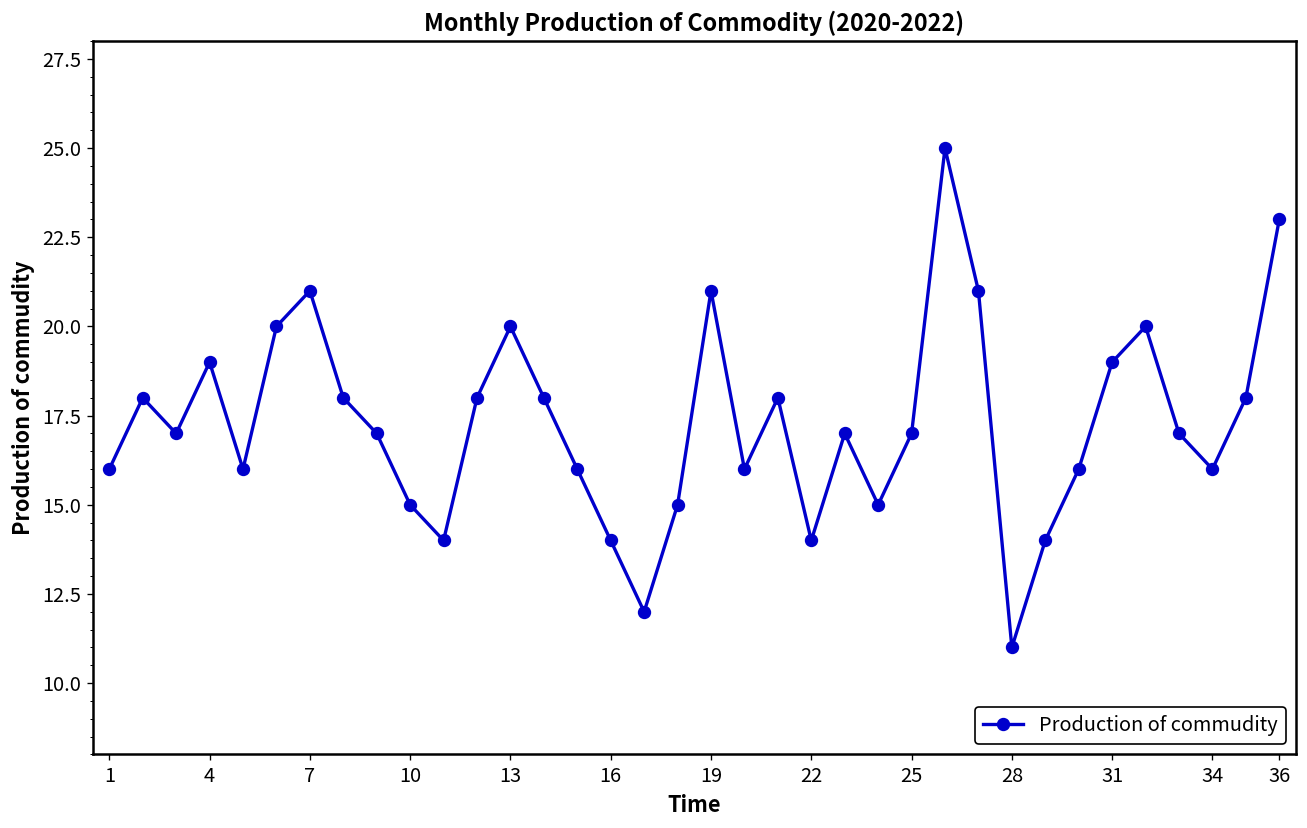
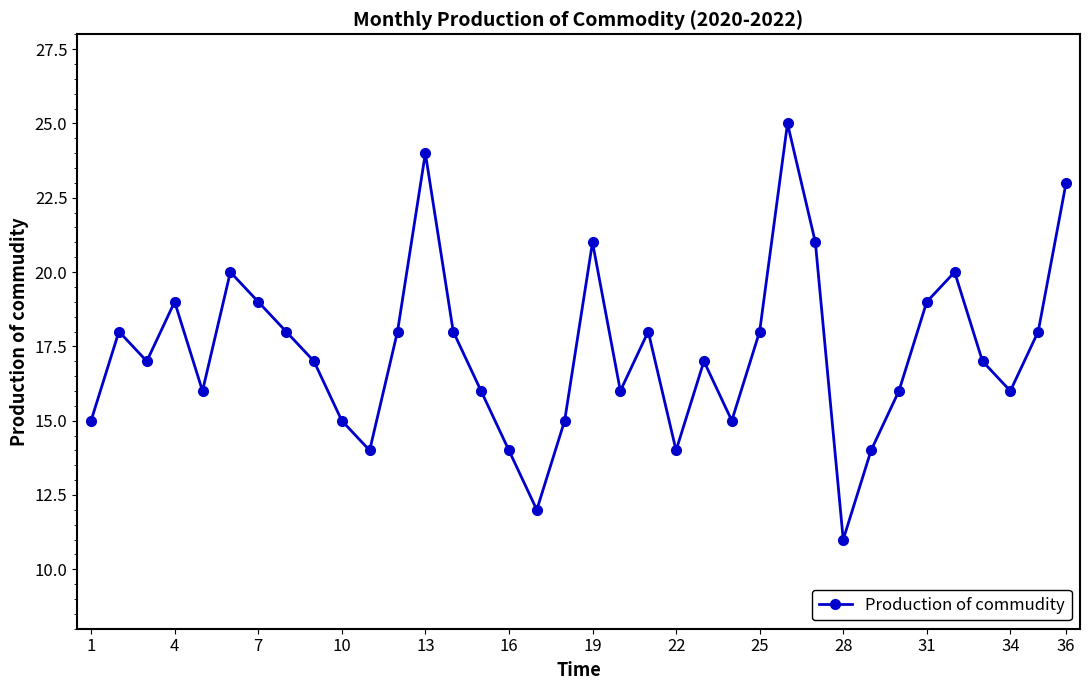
1: 16 -> 15
7: 21 -> 19
13: 20 -> 24
25: 17 -> 18
